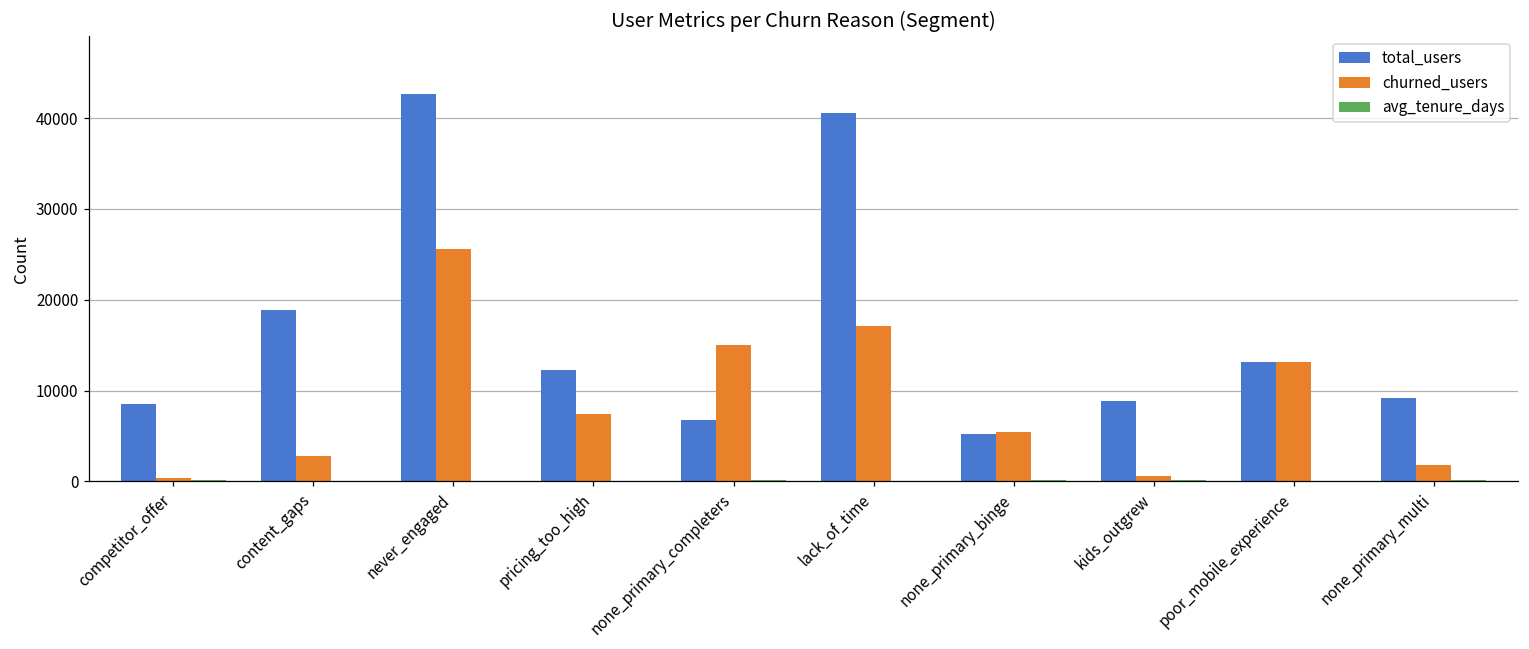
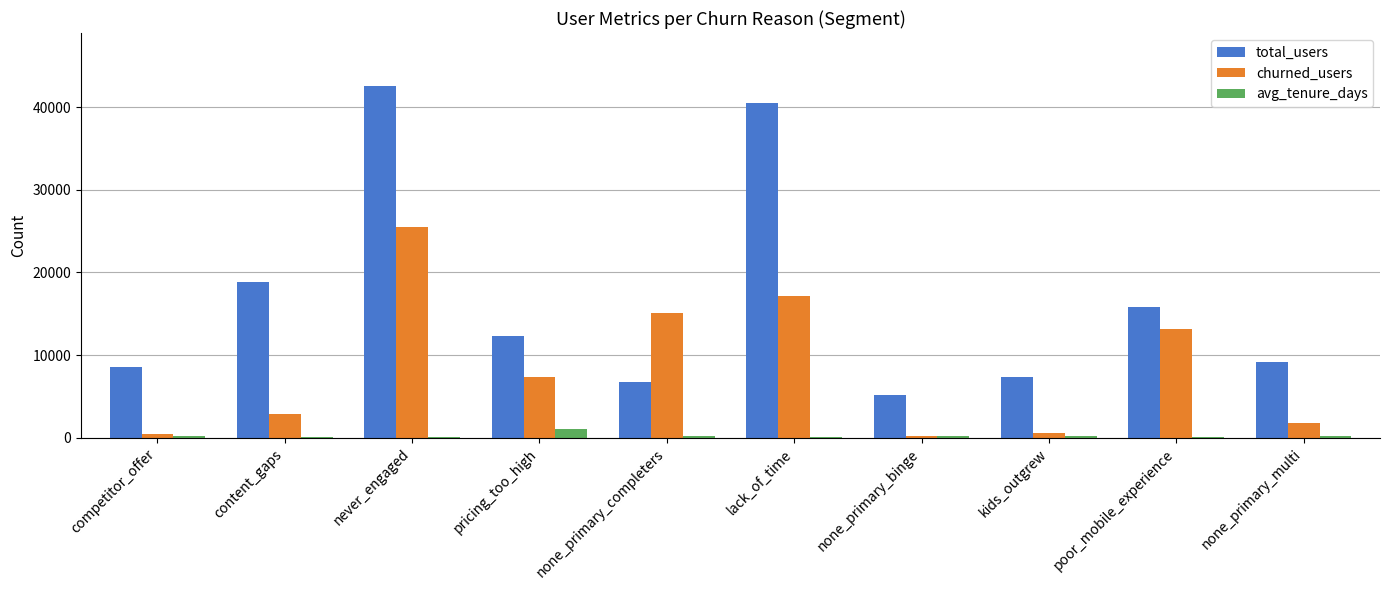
avg_tenure_days, pricing_too_high: 0 -> 1000
churned_users, none_primary_binge: 5000 -> 0
total_users, kids_outgrew: 9000 -> 7000
total_users, poor_mobile_experience: 13000 -> 16000
